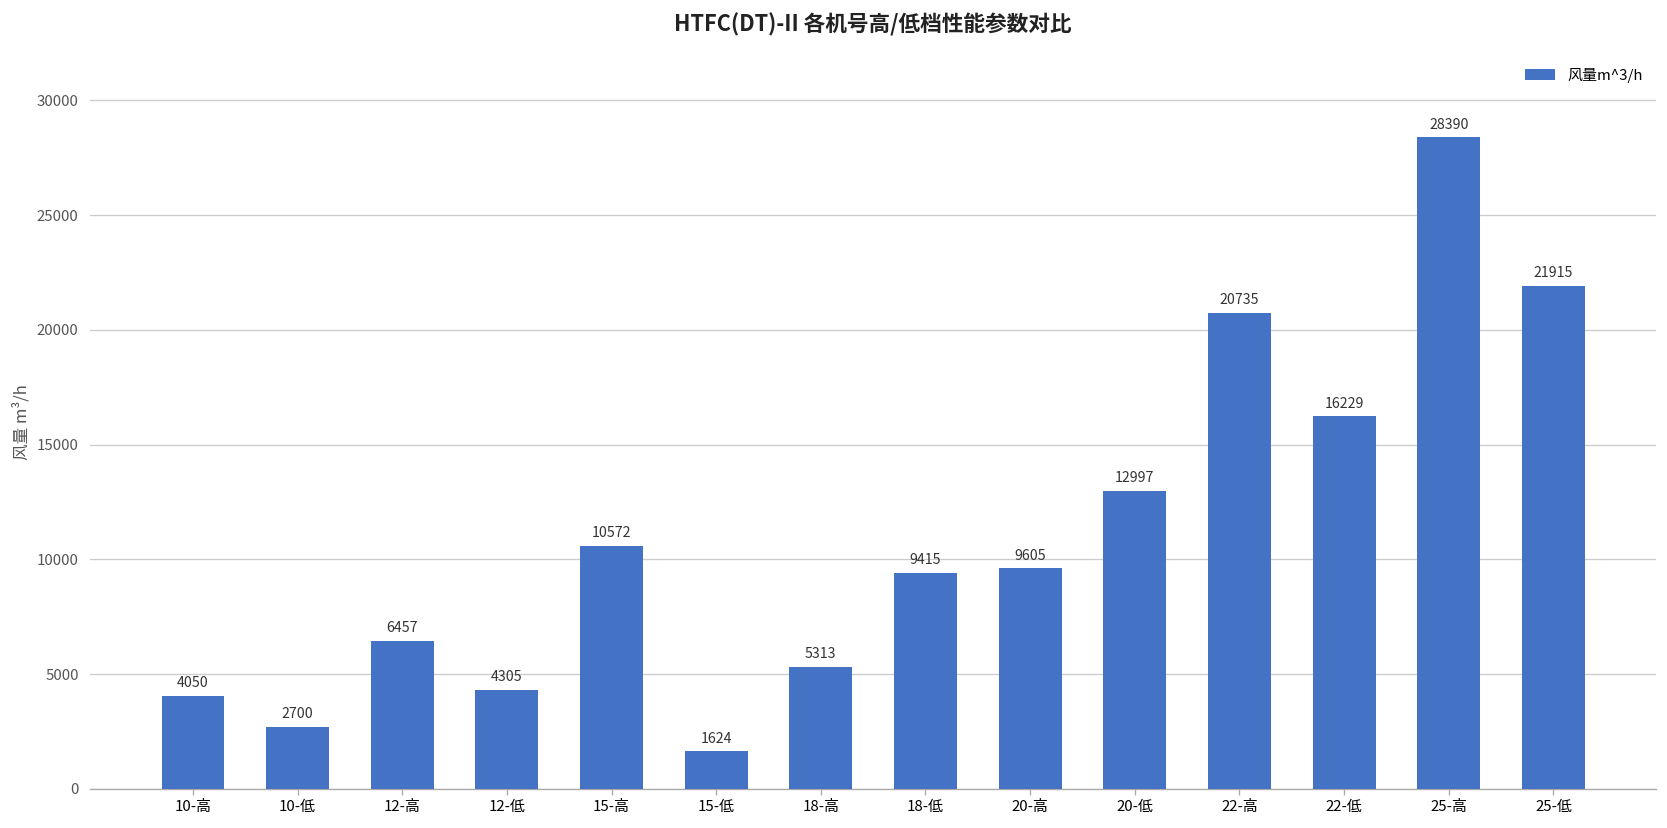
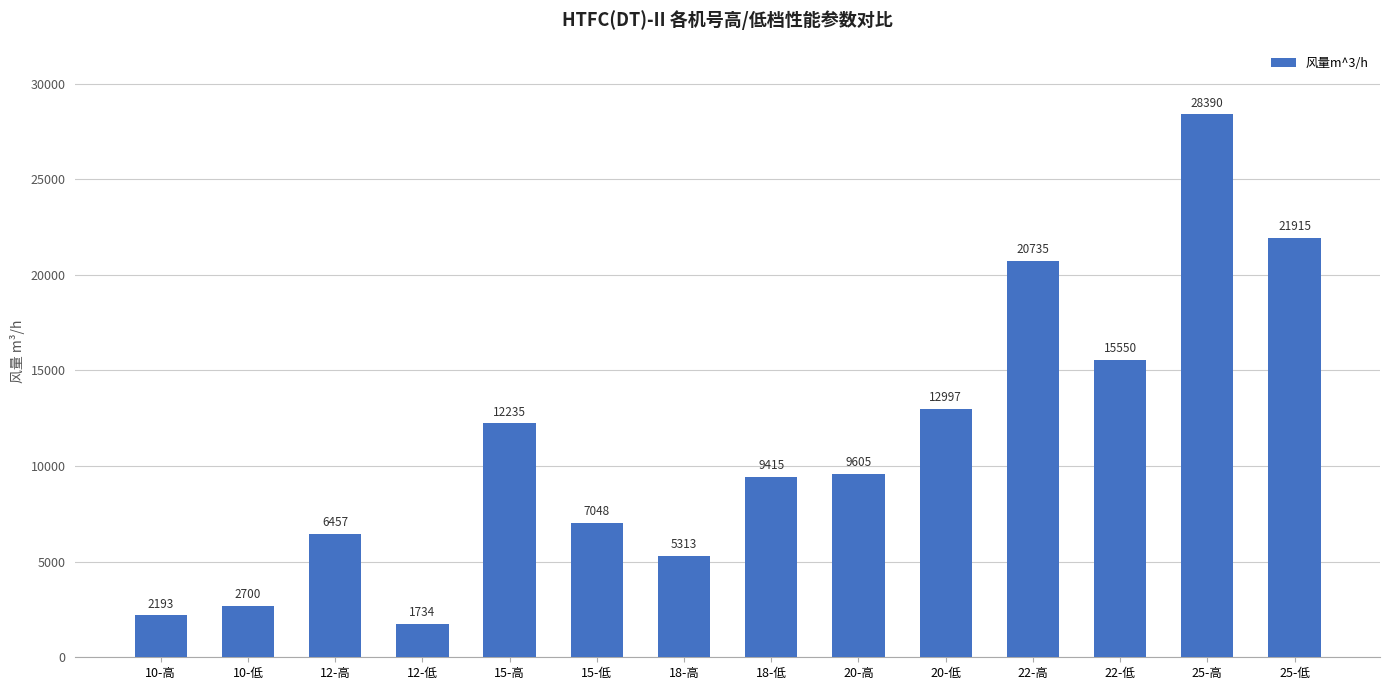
10-高: 4050 -> 2193
12-低: 4305 -> 1734
15-高: 10572 -> 12235
15-低: 1624 -> 7048
22-低: 16229 -> 15550
